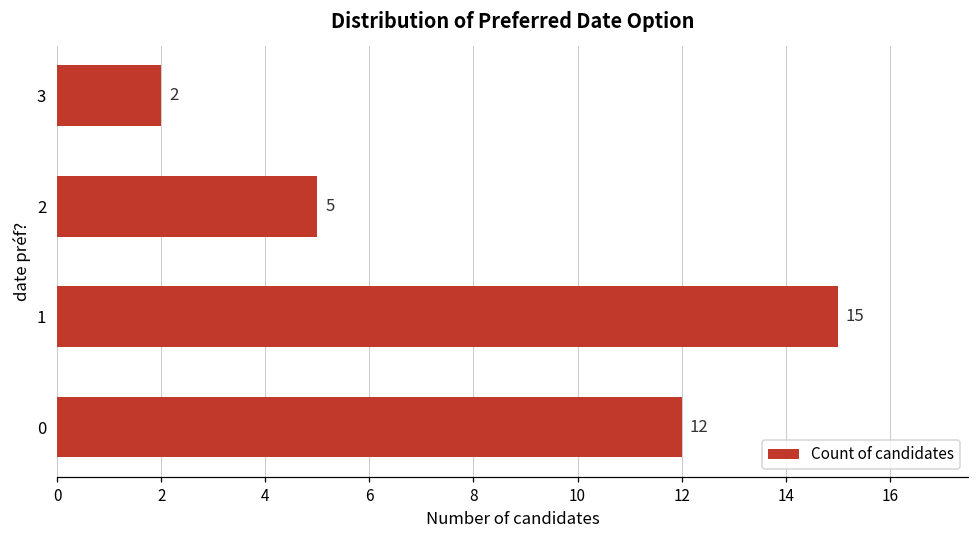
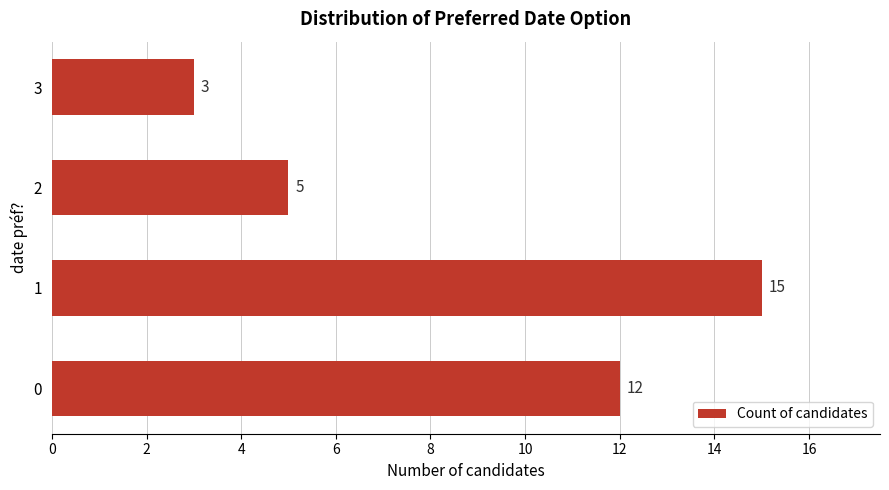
3: 2 -> 3
